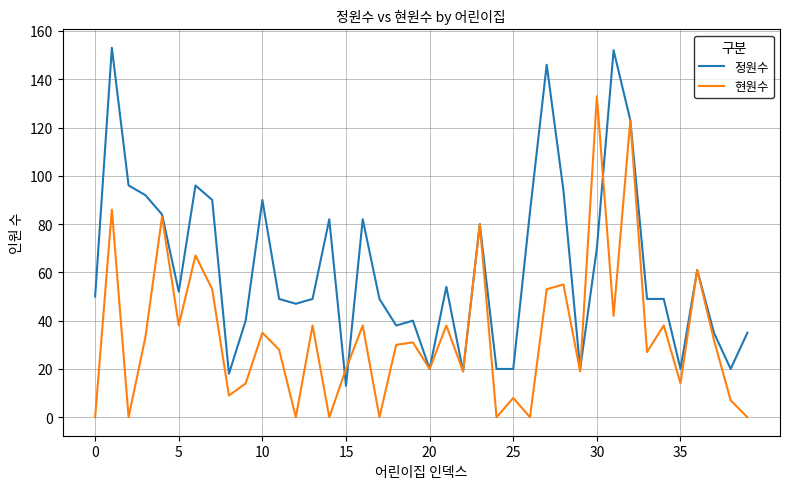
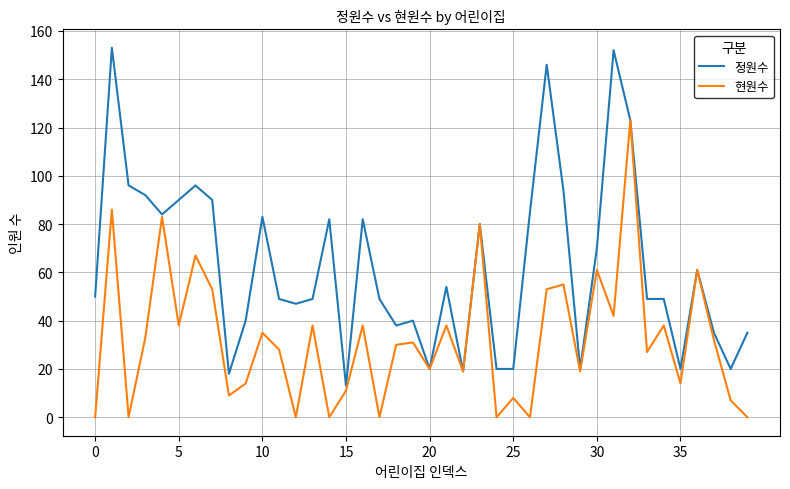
정원수, 5: 52 -> 90
정원수, 10: 90 -> 83
현원수, 15: 20 -> 11
현원수, 30: 133 -> 61
